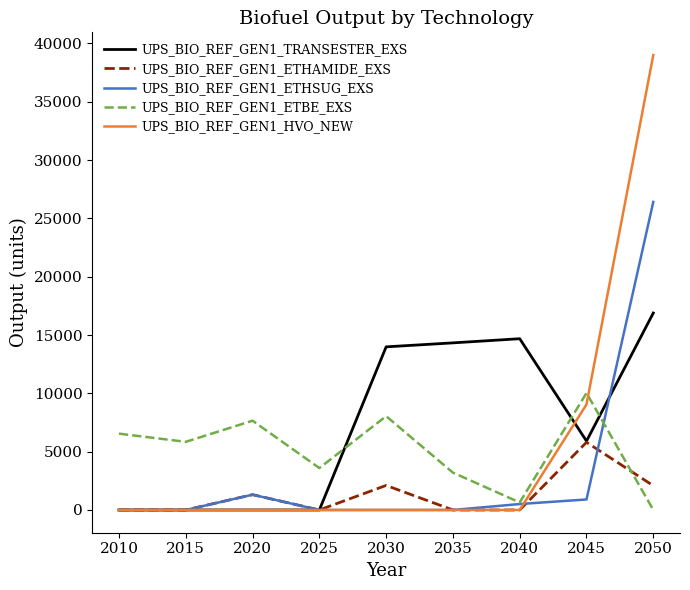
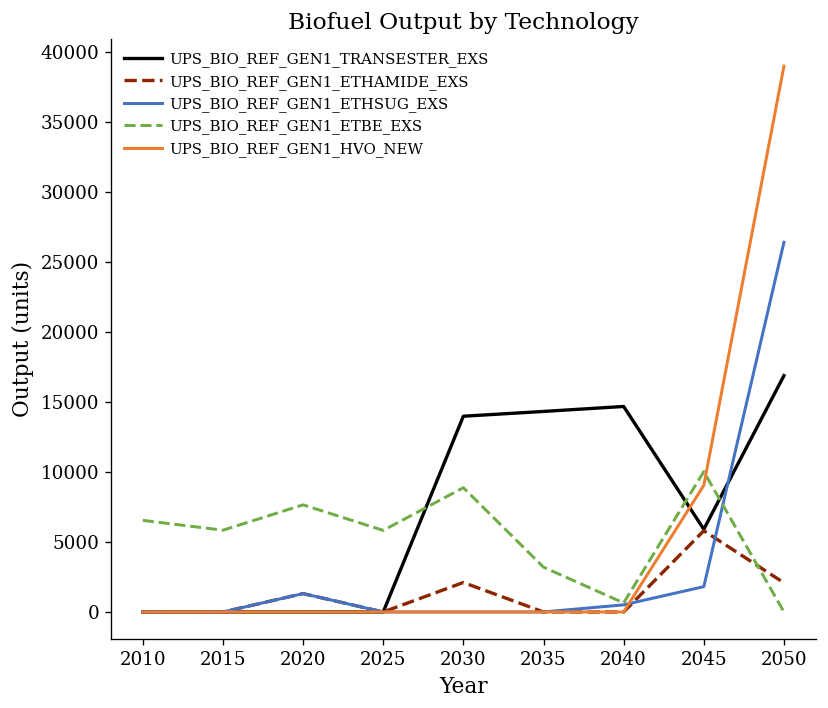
UPS_BIO_REF_GEN1_ETBE_EXS, 2025: 3600 -> 5800
UPS_BIO_REF_GEN1_ETBE_EXS, 2030: 8000 -> 8900
UPS_BIO_REF_GEN1_ETHSUG_EXS, 2045: 900 -> 1800
